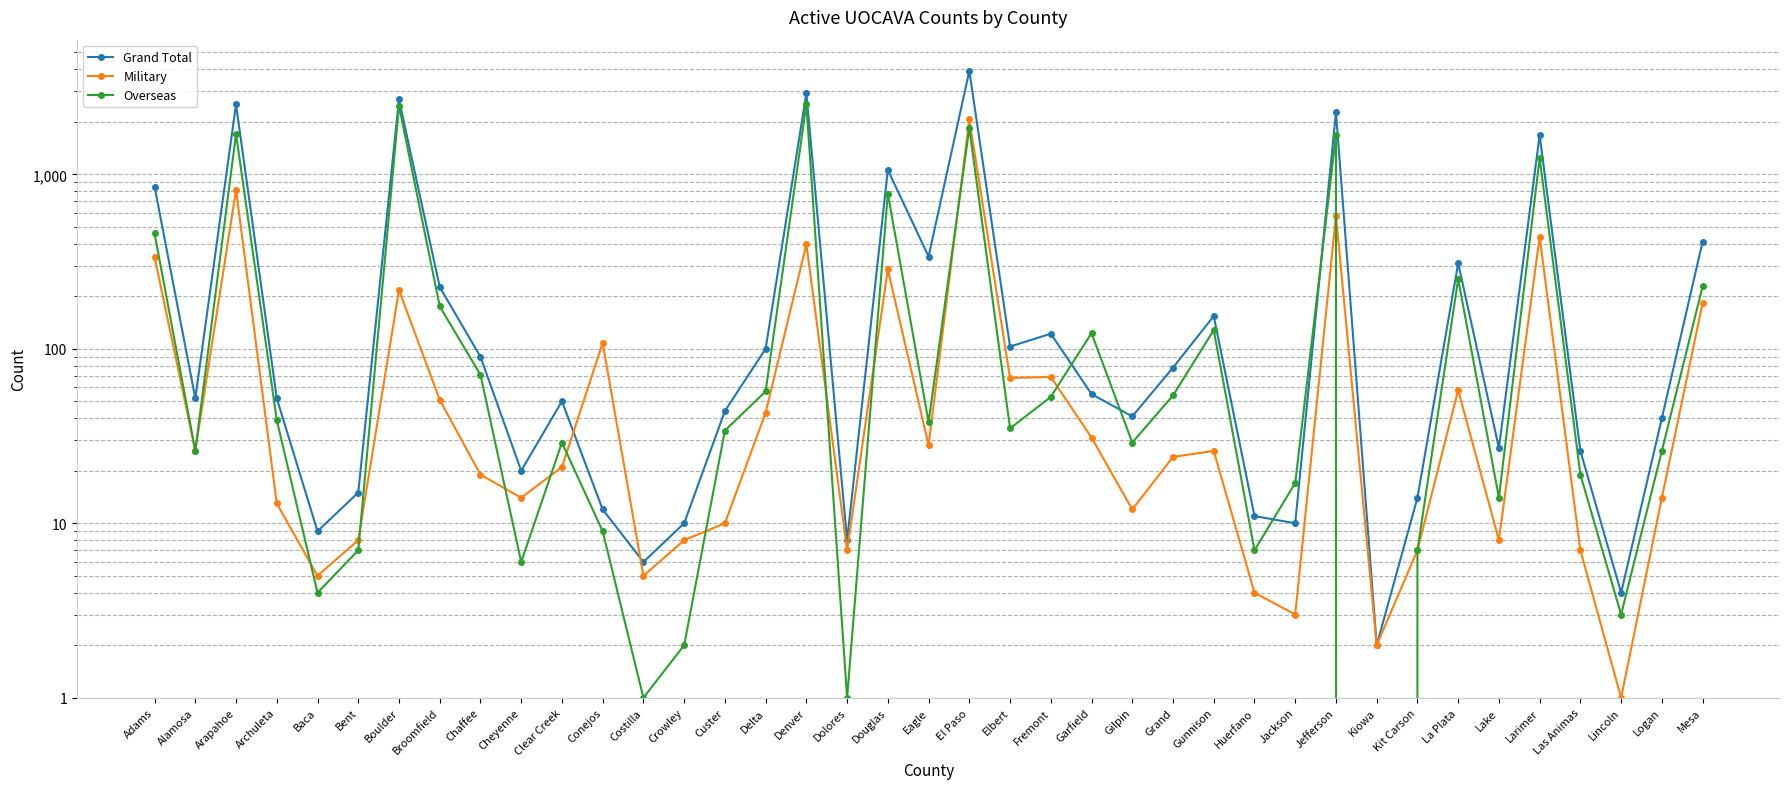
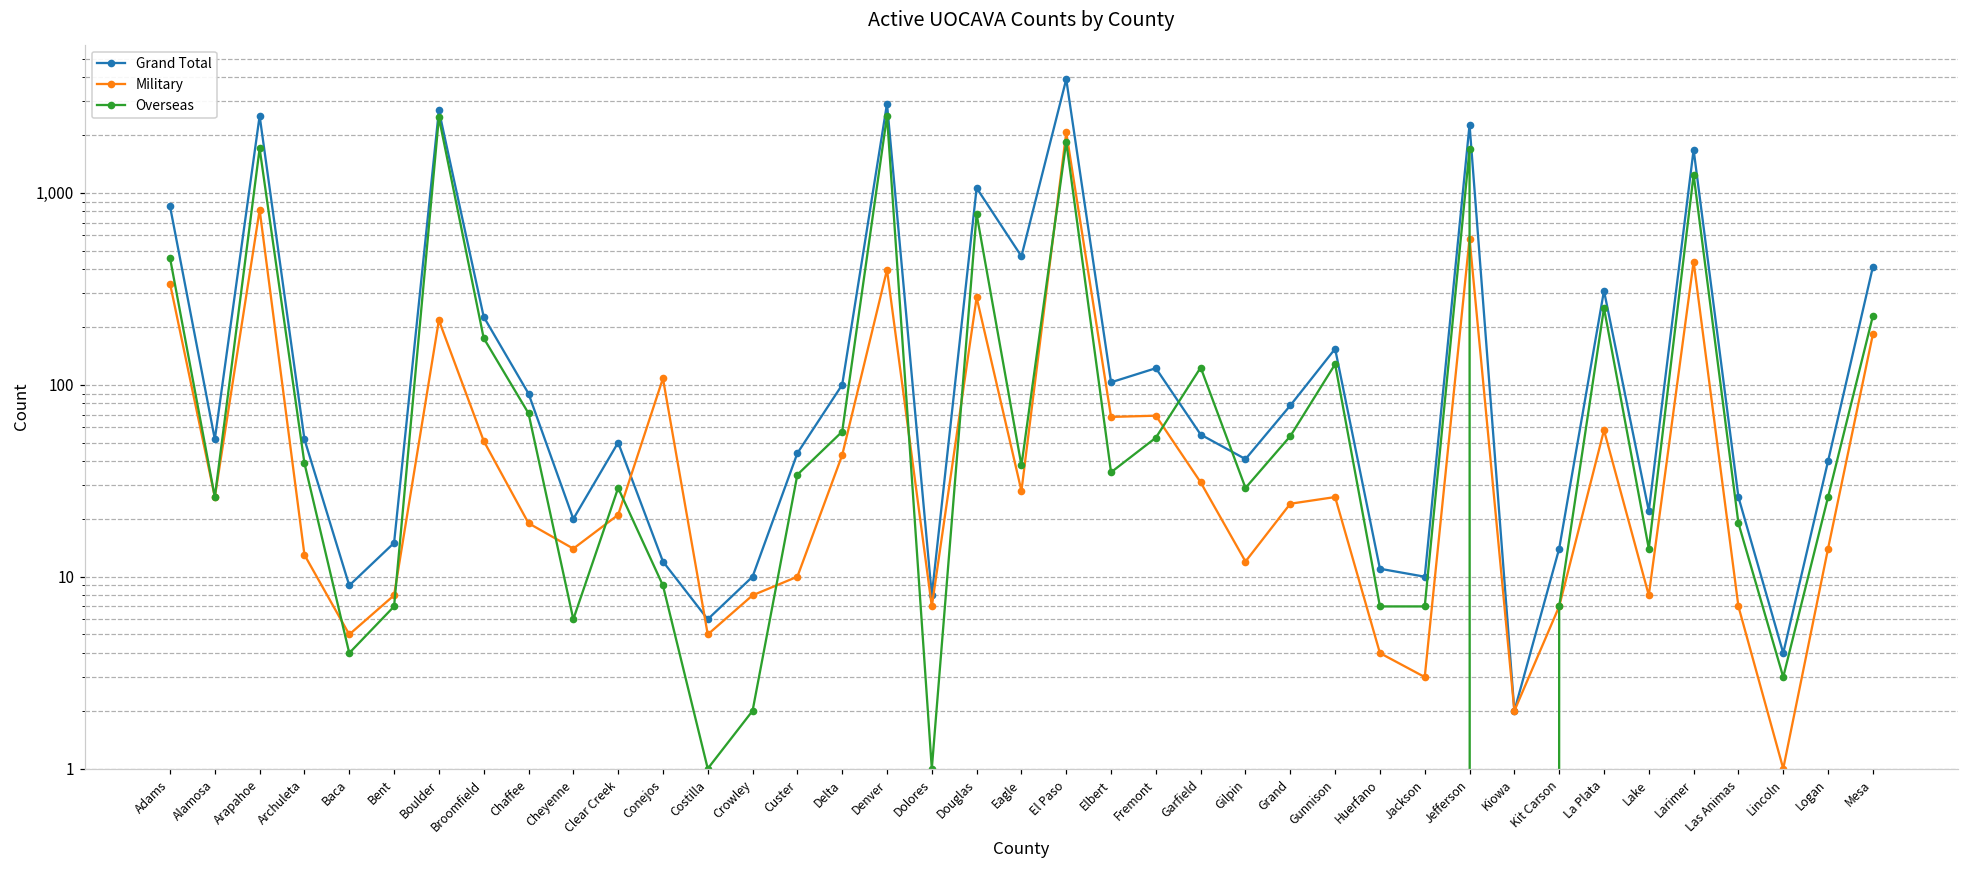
Grand Total, Eagle: 340 -> 470
Overseas, Jackson: 17 -> 7
Grand Total, Lake: 27 -> 22
